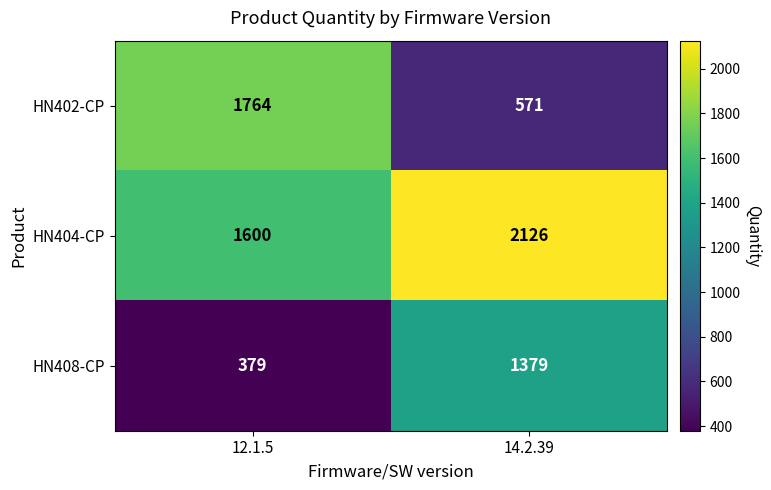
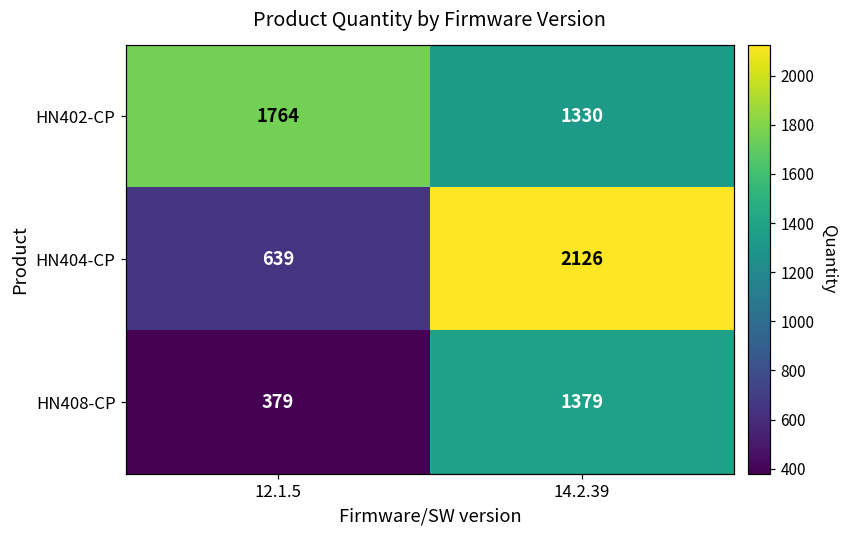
HN402-CP, 14.2.39: 571 -> 1330
HN404-CP, 12.1.5: 1600 -> 639
